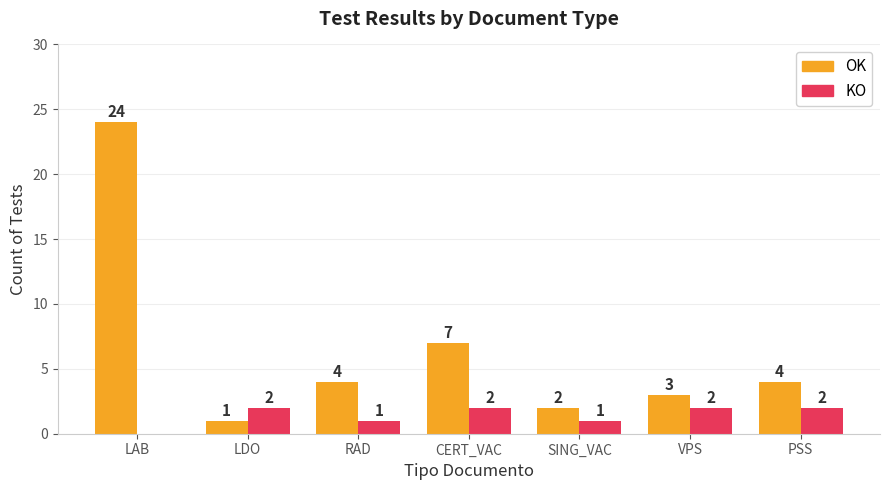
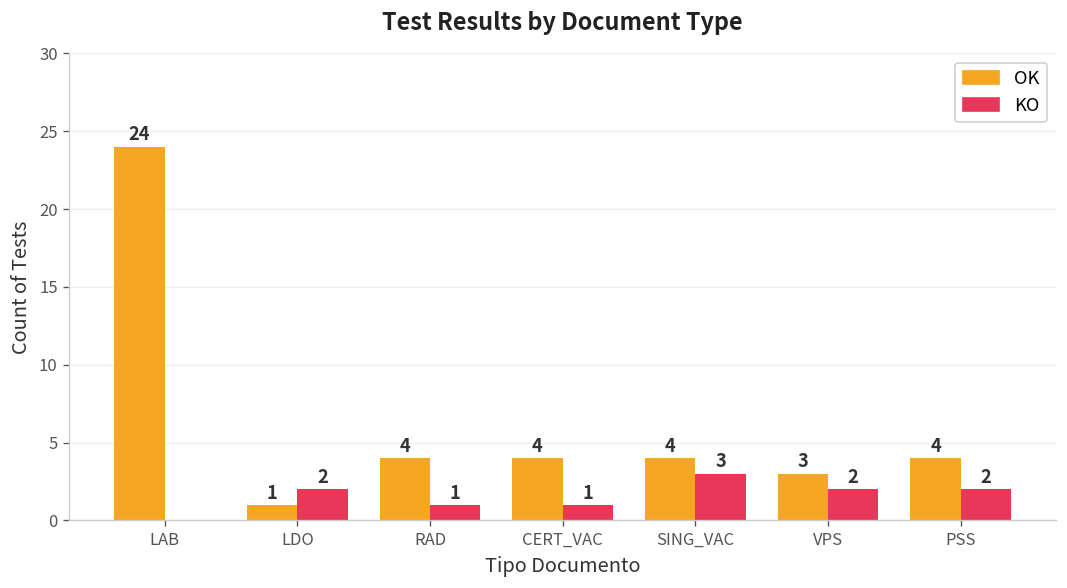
OK, CERT_VAC: 7 -> 4
KO, CERT_VAC: 2 -> 1
OK, SING_VAC: 2 -> 4
KO, SING_VAC: 1 -> 3
